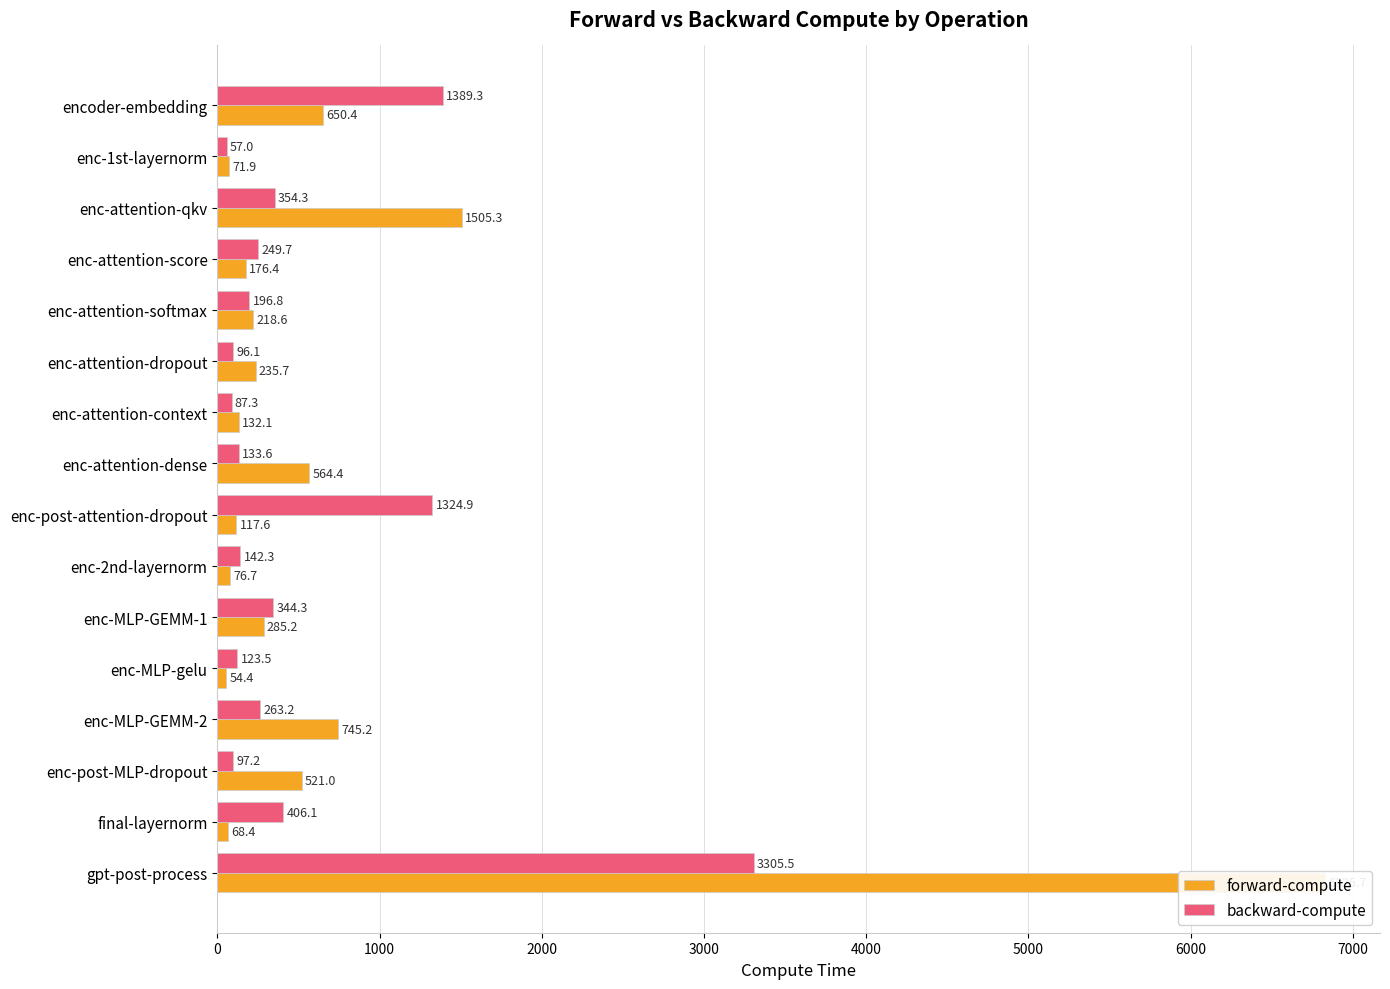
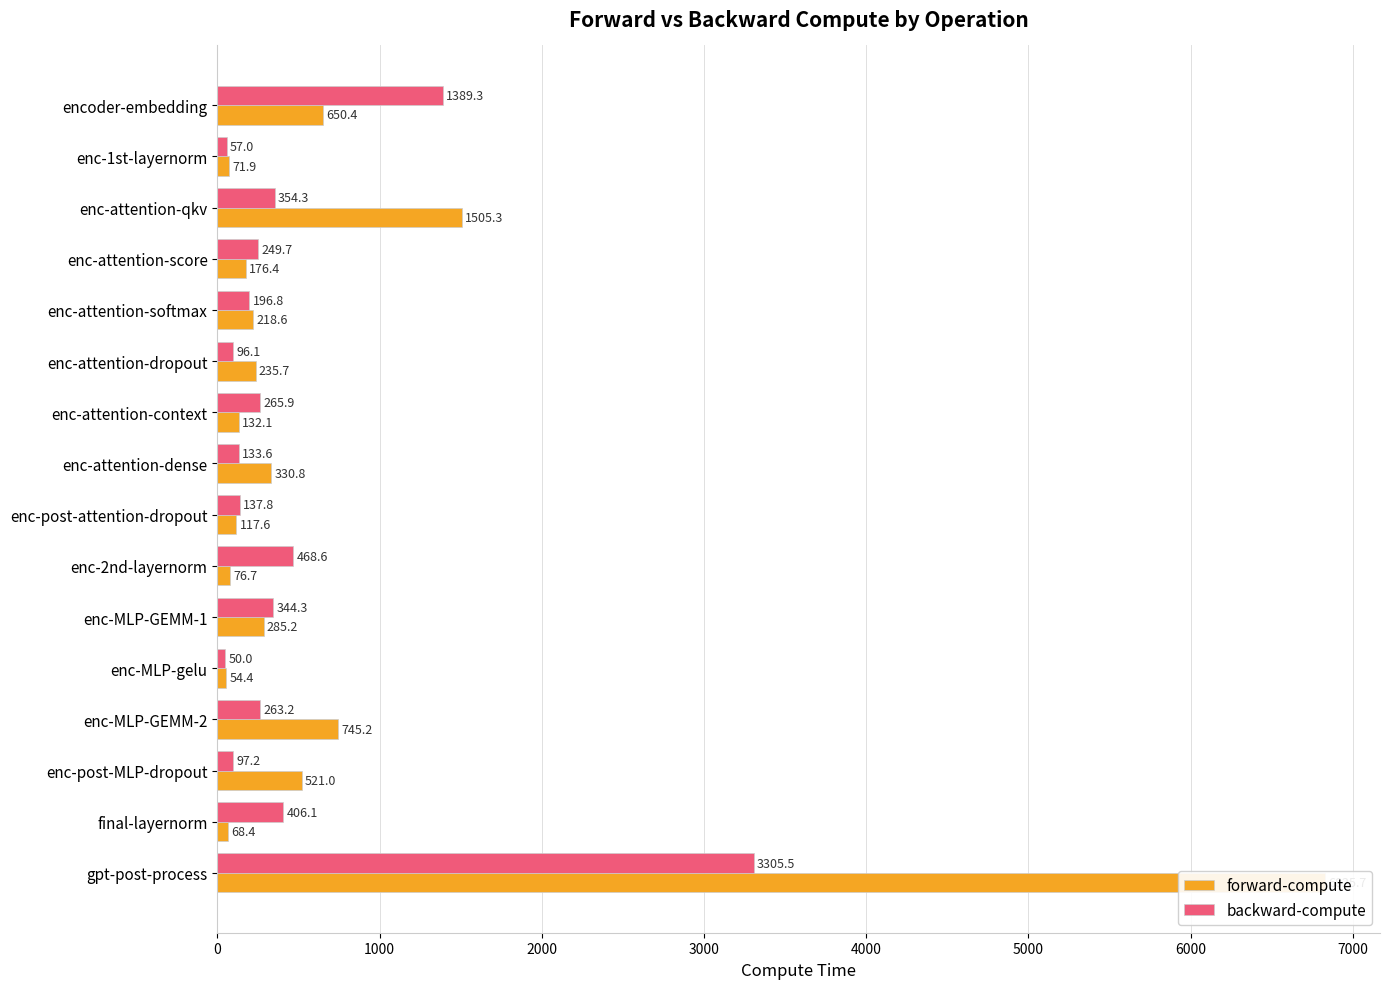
backward-compute, enc-attention-context: 87.3 -> 265.9
forward-compute, enc-attention-dense: 564.4 -> 330.8
backward-compute, enc-post-attention-dropout: 1324.9 -> 137.8
backward-compute, enc-2nd-layernorm: 142.3 -> 468.6
backward-compute, enc-MLP-gelu: 123.5 -> 50.0
